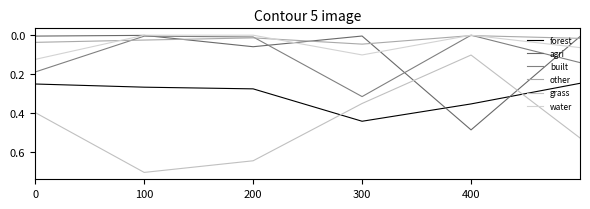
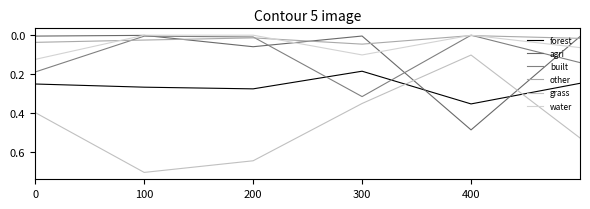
forest, 300: 0.44 -> 0.18
